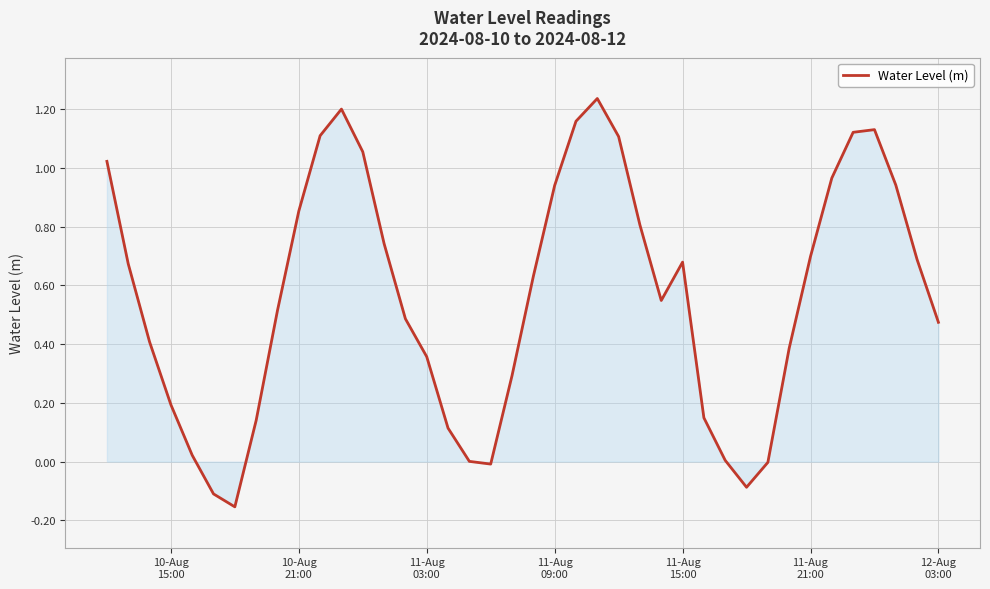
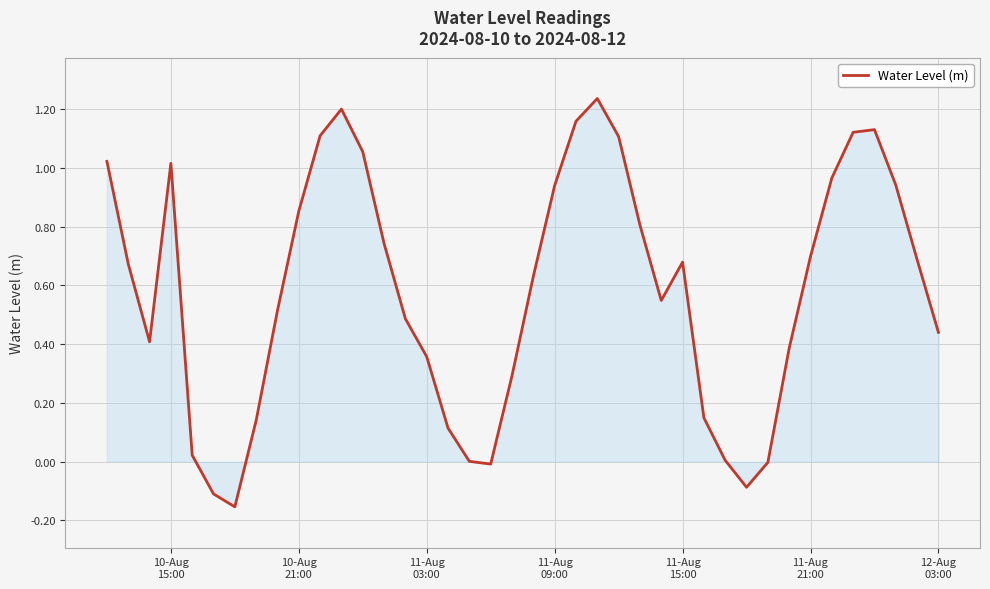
Water Level (m), 10-Aug 15:00: 0.19 -> 1.02
Water Level (m), 12-Aug 03:00: 0.47 -> 0.44
